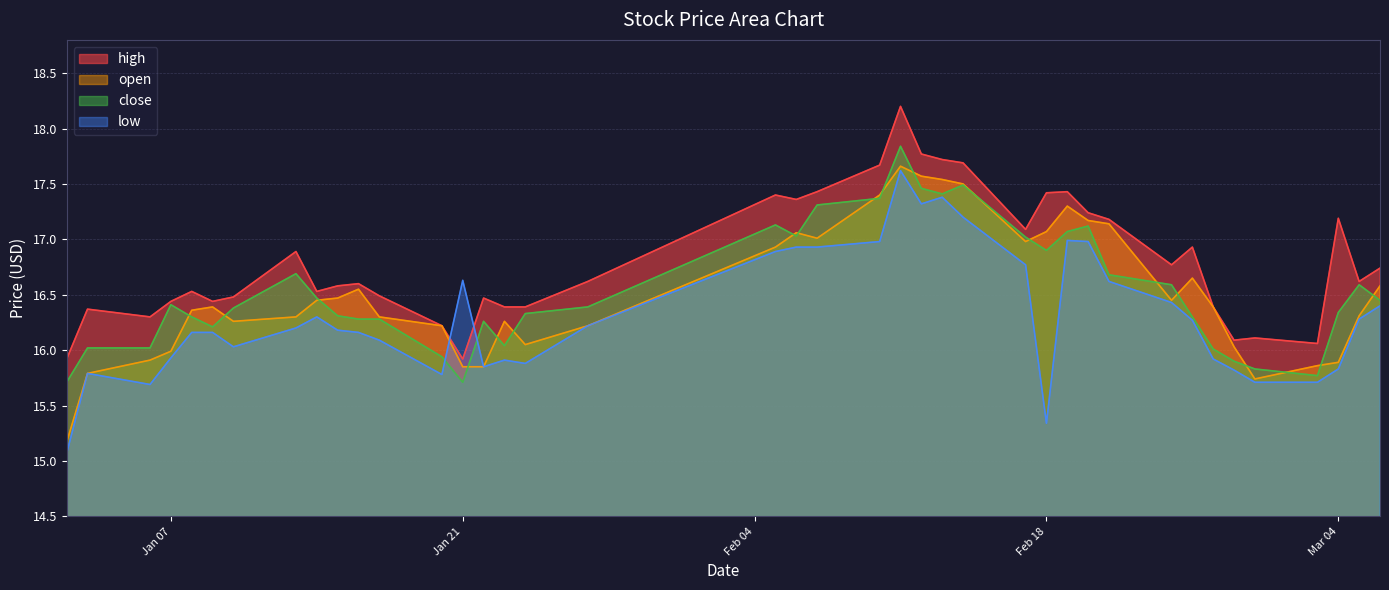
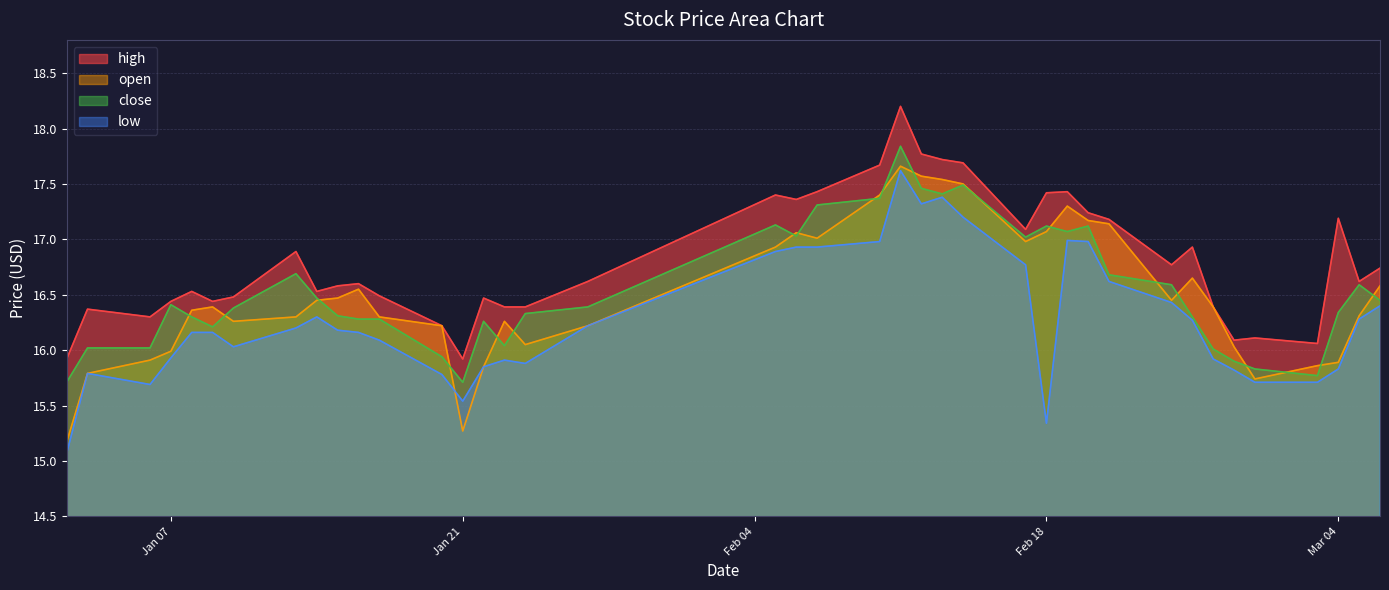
open, Jan 21: 15.85 -> 15.27
low, Jan 21: 16.63 -> 15.54
close, Feb 18: 16.90 -> 17.12
